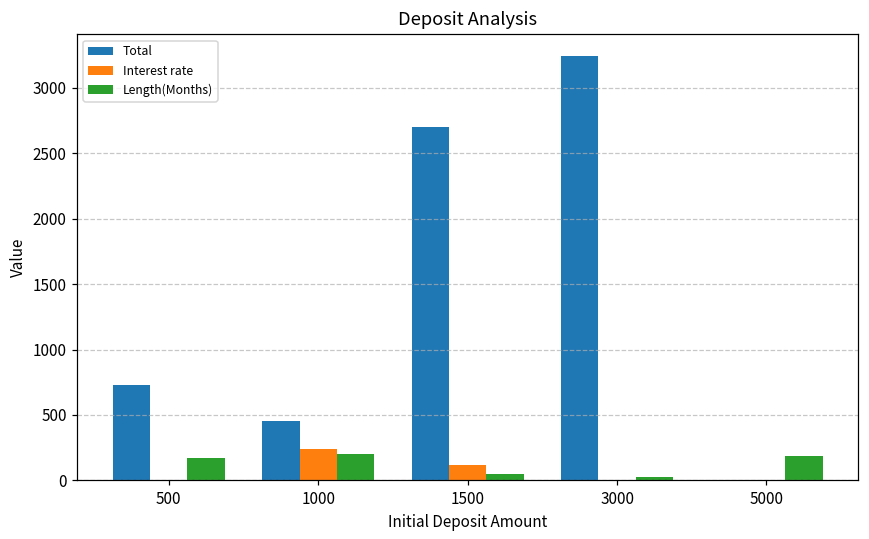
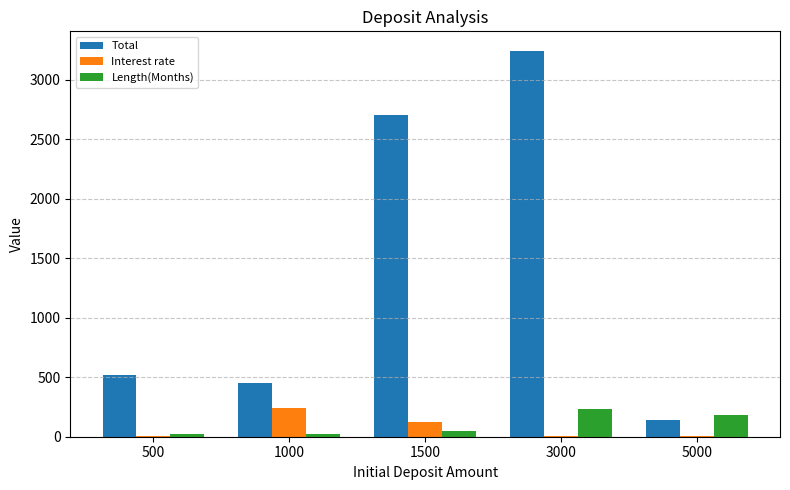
Total, 500: 730 -> 520
Length(Months), 500: 170 -> 20
Length(Months), 1000: 200 -> 20
Length(Months), 3000: 20 -> 230
Total, 5000: 0 -> 140
